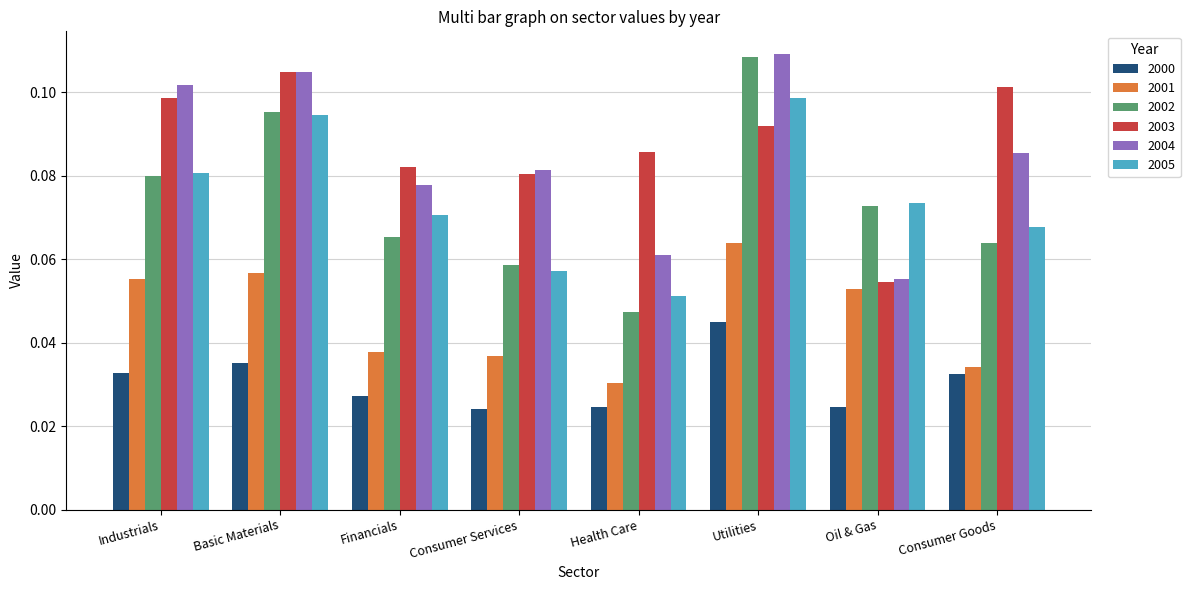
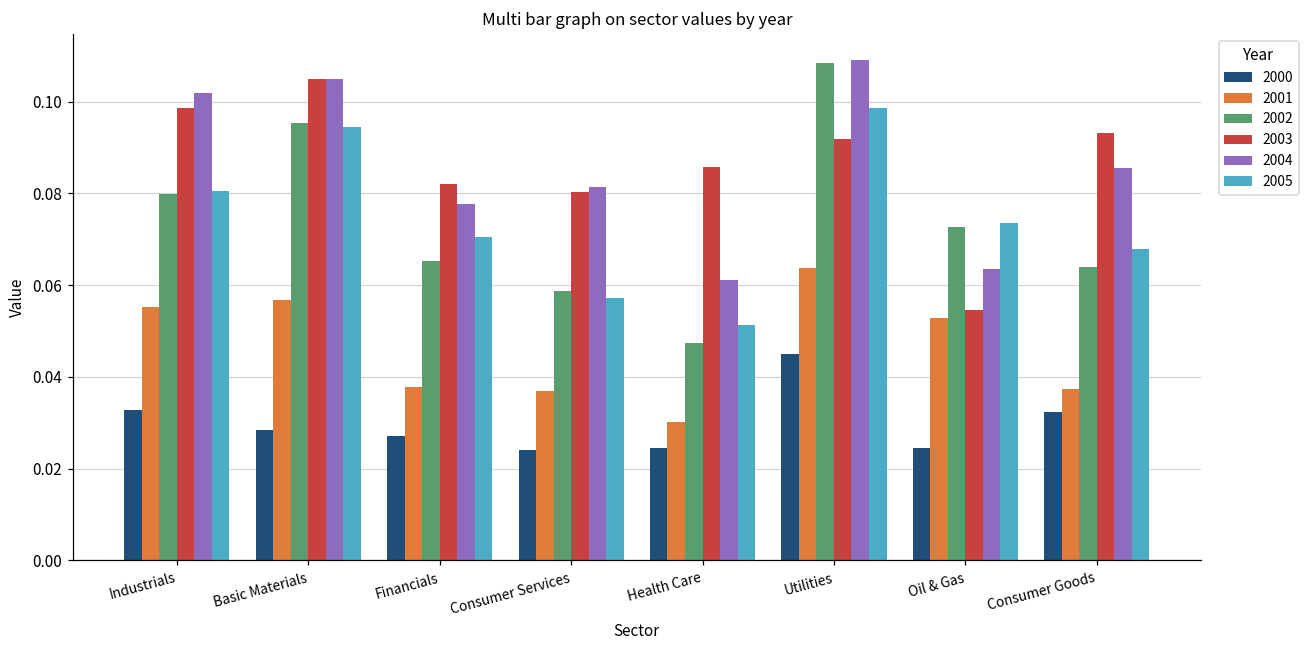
2000, Basic Materials: 0.035 -> 0.028
2004, Oil & Gas: 0.055 -> 0.064
2001, Consumer Goods: 0.034 -> 0.037
2003, Consumer Goods: 0.101 -> 0.093
